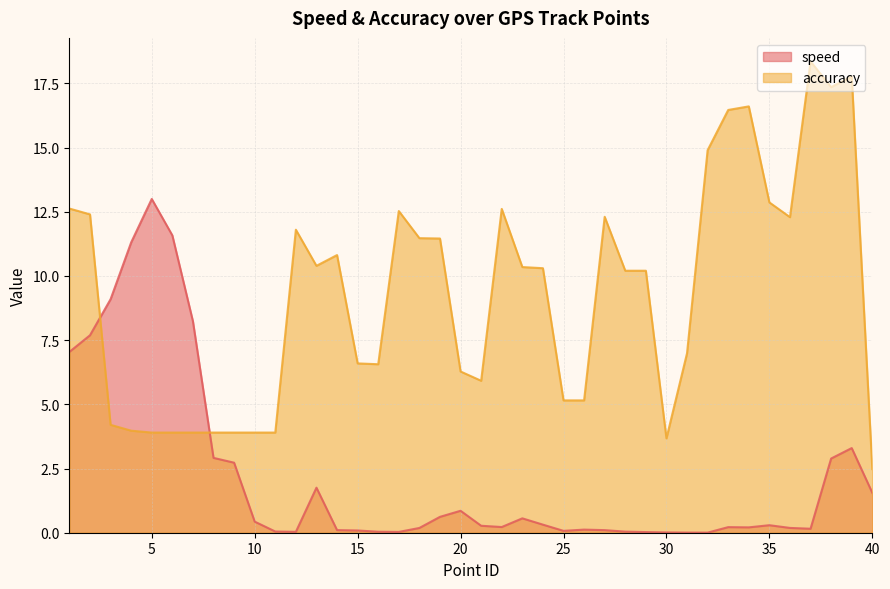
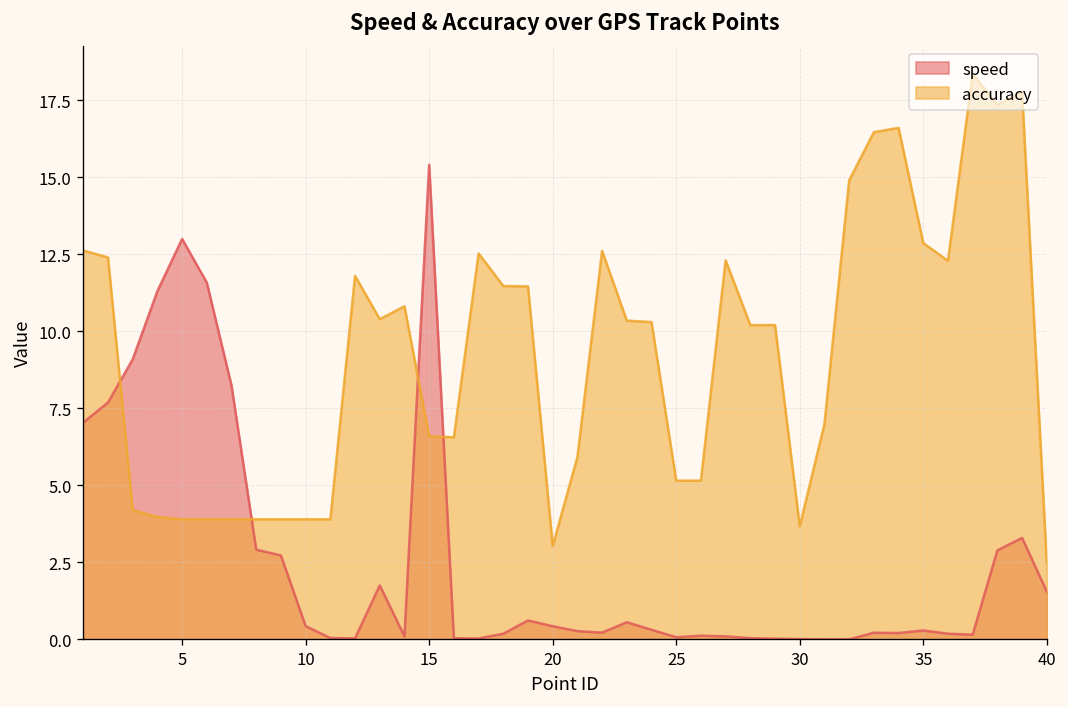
speed, 15: 0.1 -> 15.4
speed, 20: 0.9 -> 0.4
accuracy, 20: 6.3 -> 3.0
